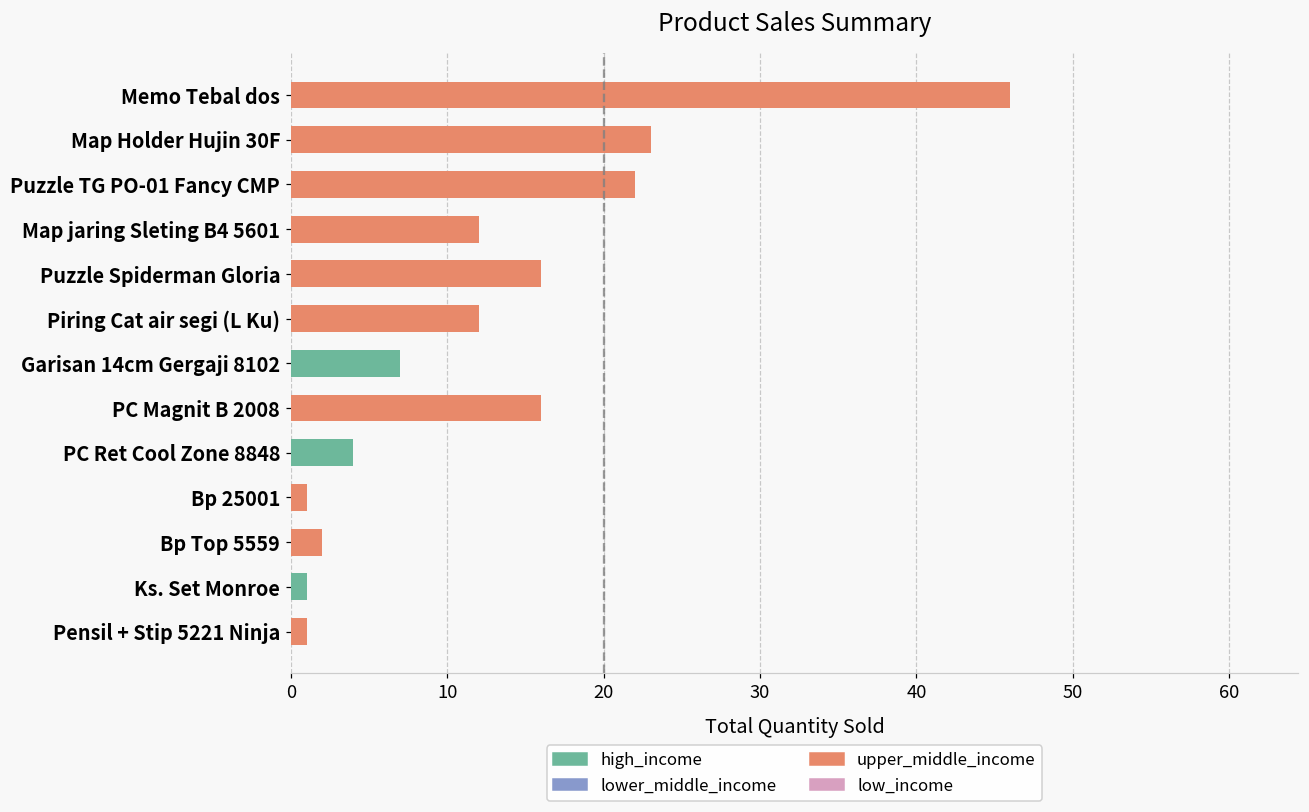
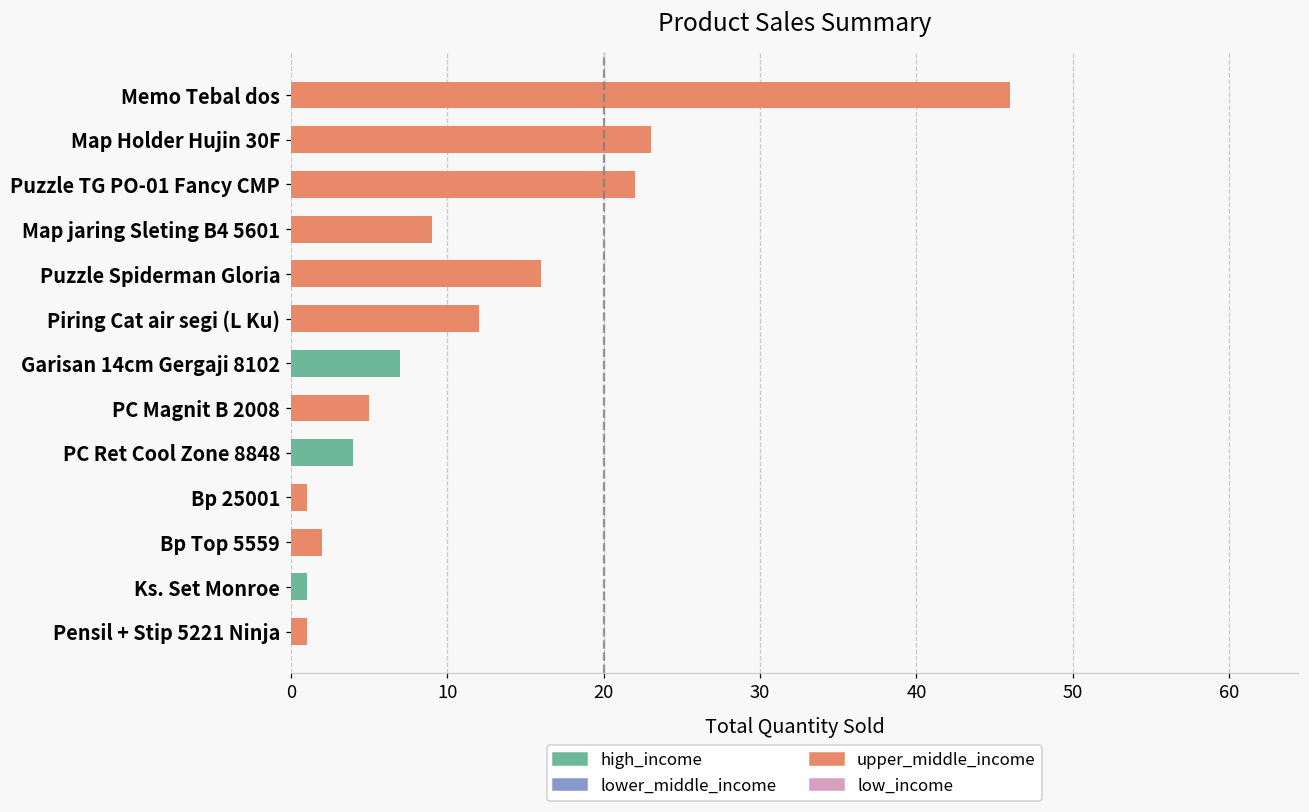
Map jaring Sleting B4 5601: 12 -> 9
PC Magnit B 2008: 16 -> 5
